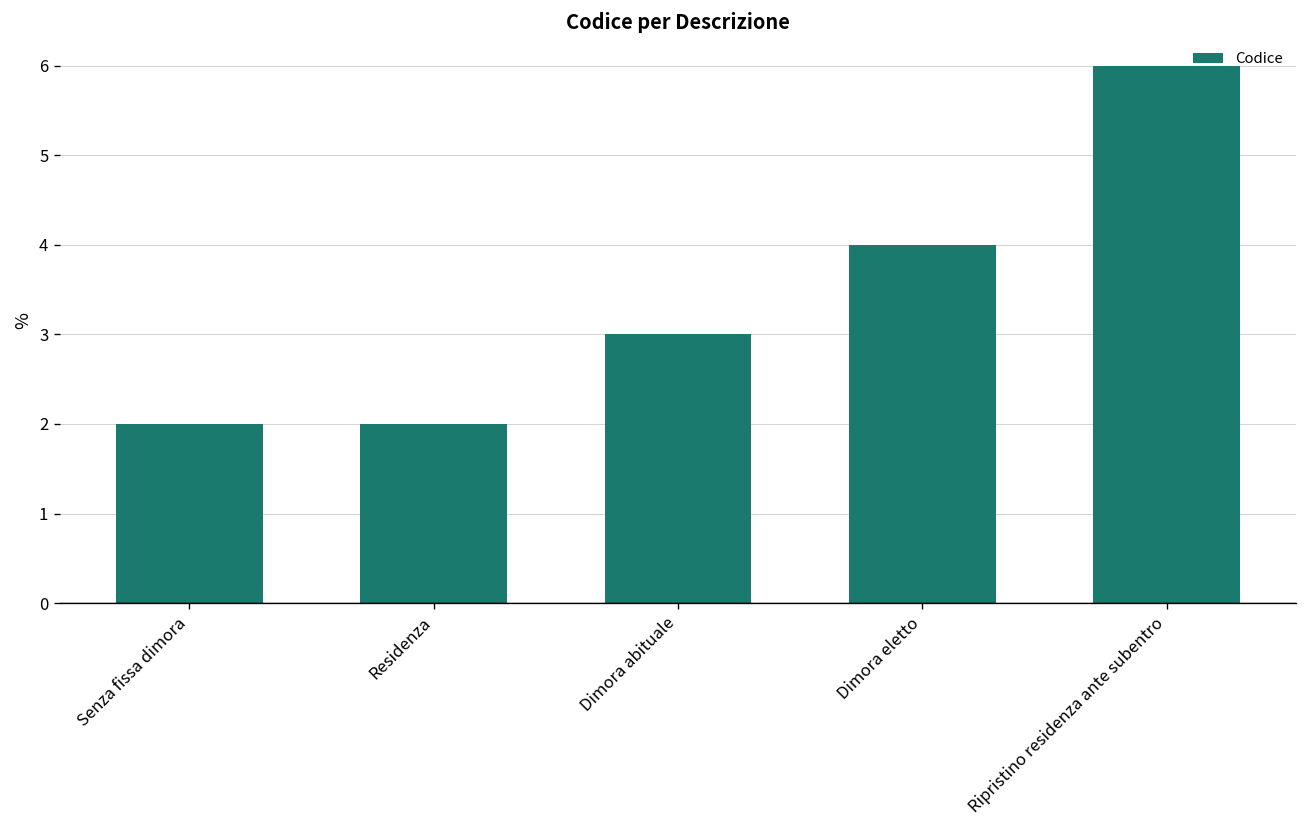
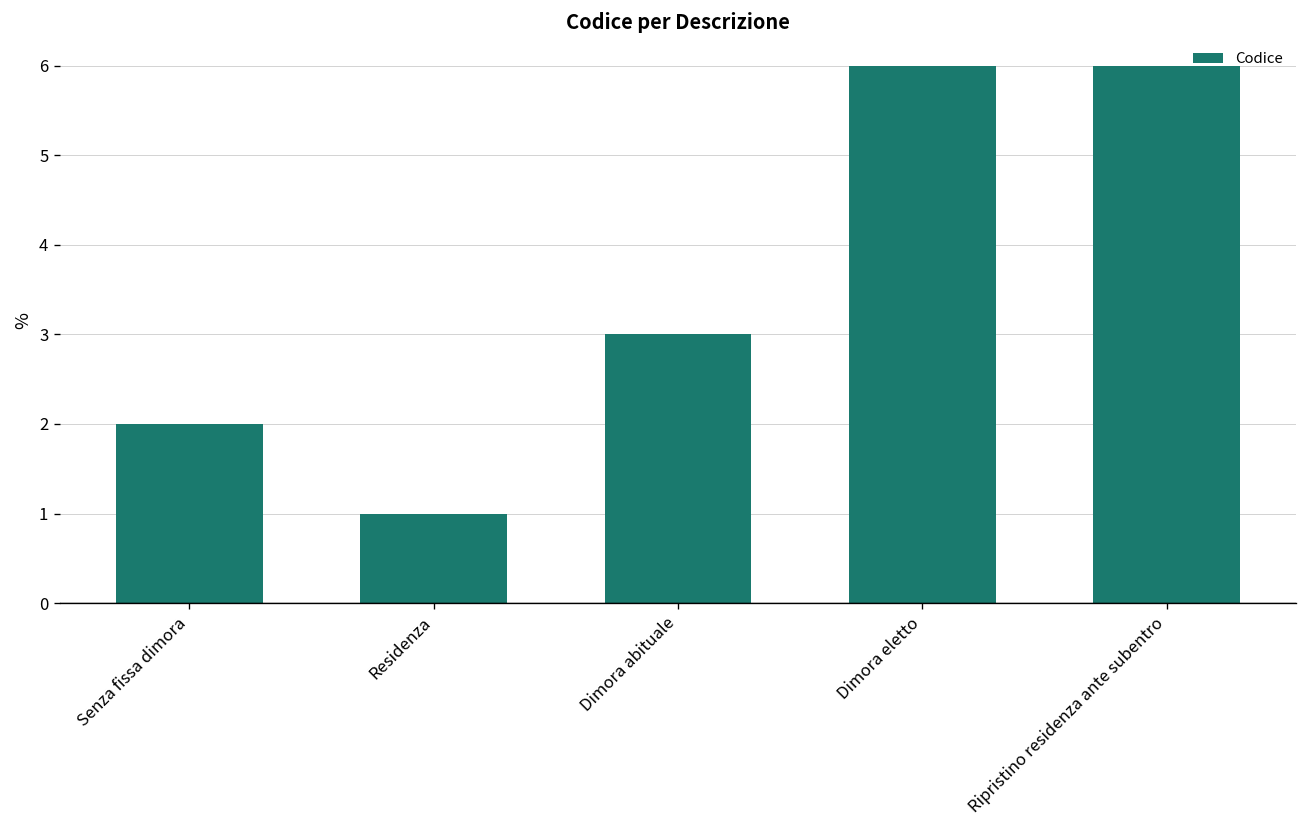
Residenza: 2 -> 1
Dimora eletto: 4 -> 6
